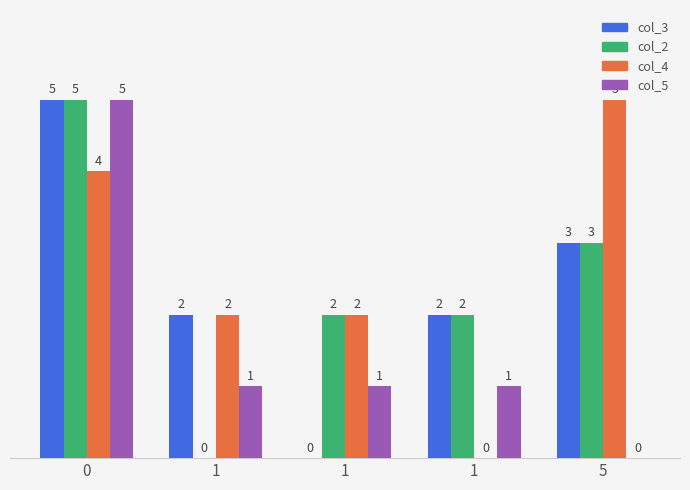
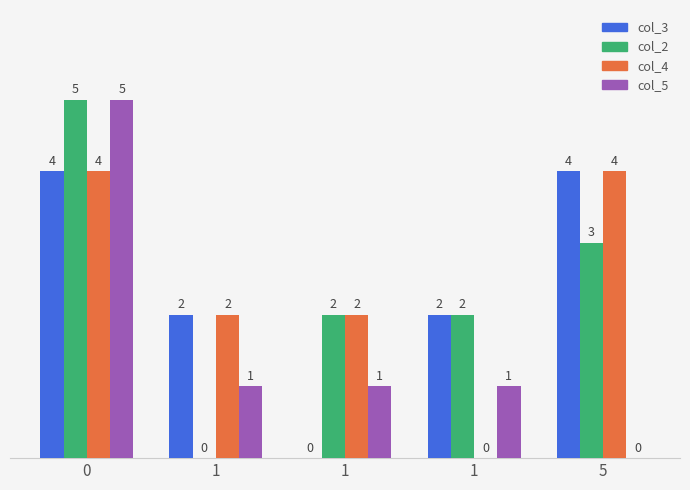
col_3, 0: 5 -> 4
col_3, 5: 3 -> 4
col_4, 5: 5 -> 4
